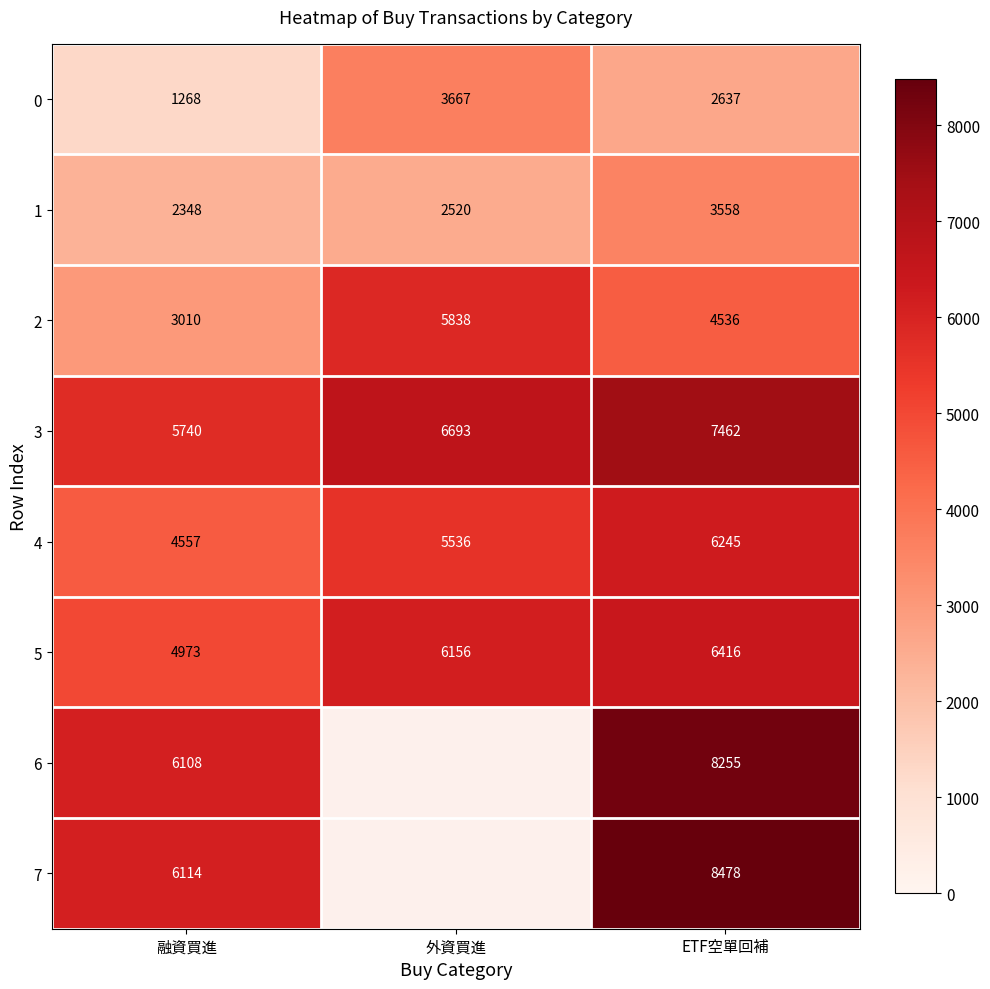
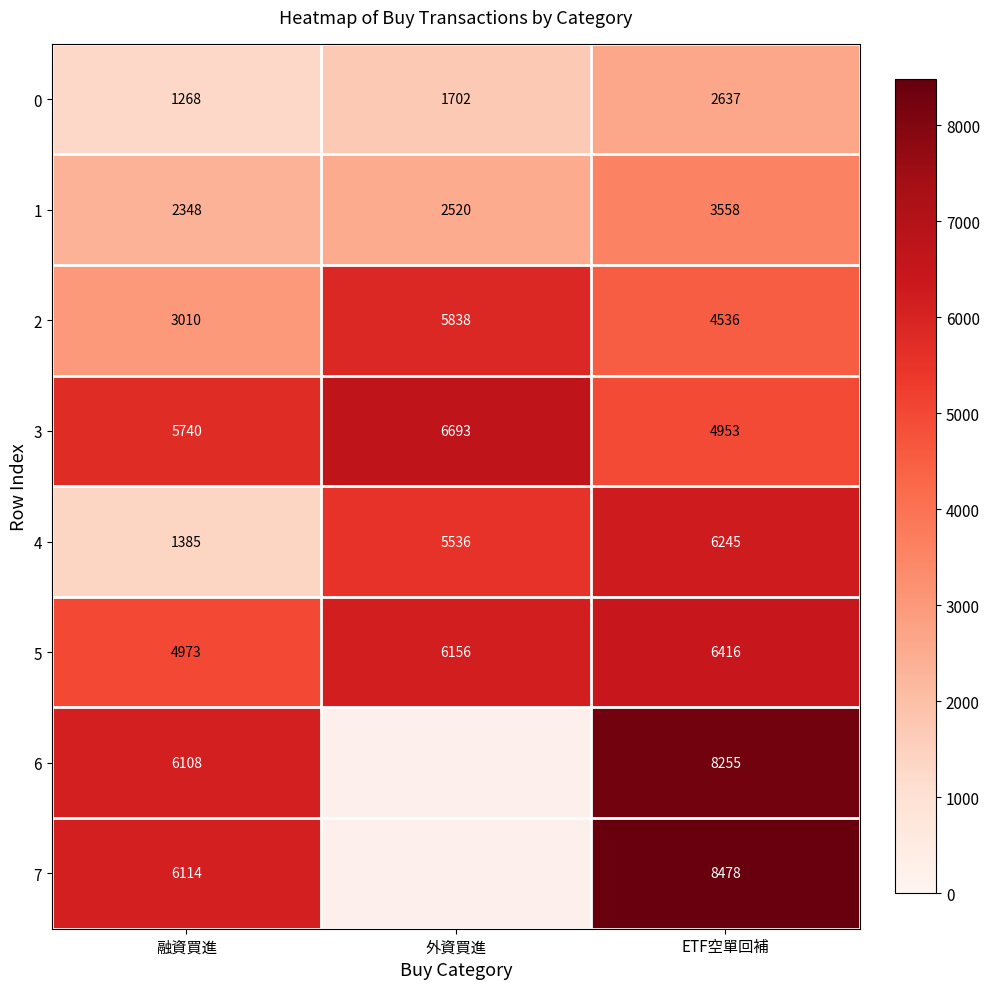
0, 外資買進: 3667 -> 1702
3, ETF空單回補: 7462 -> 4953
4, 融資買進: 4557 -> 1385
